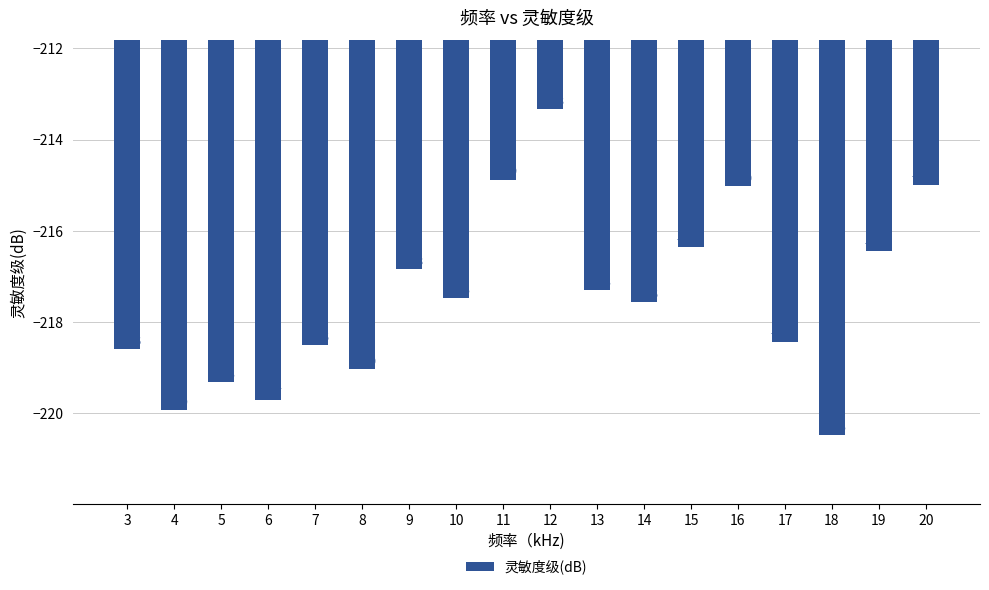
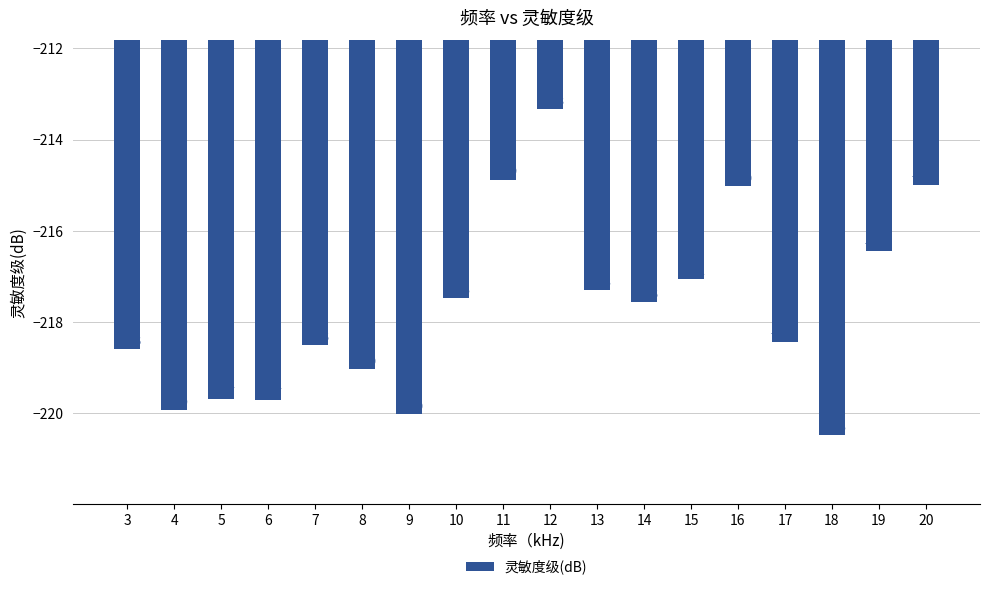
5: -219.3 -> -219.7
9: -216.8 -> -220.0
15: -216.4 -> -217.1
